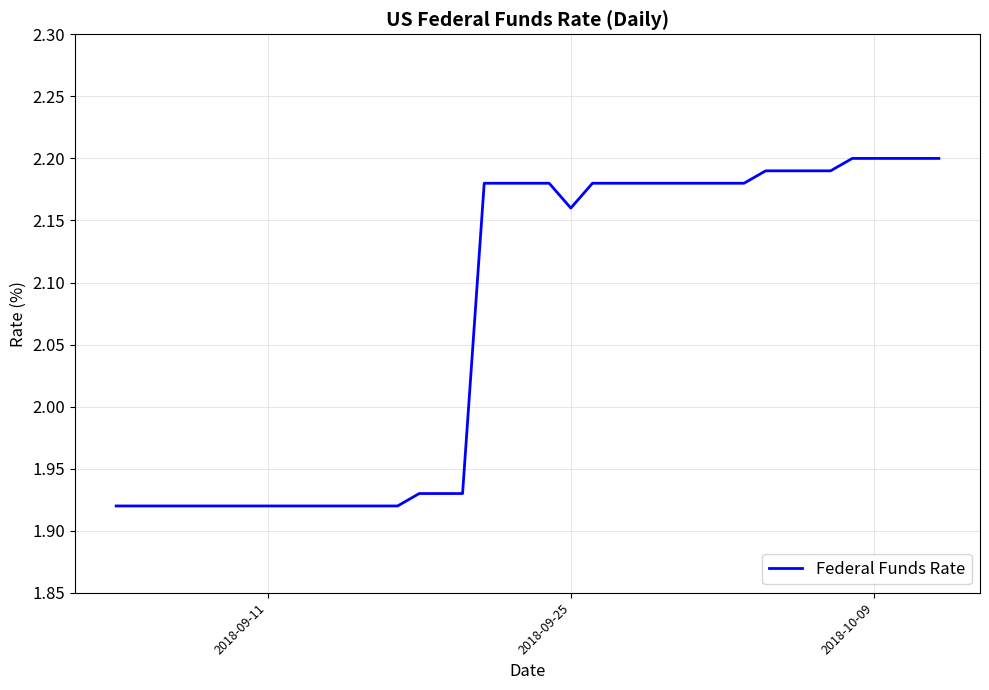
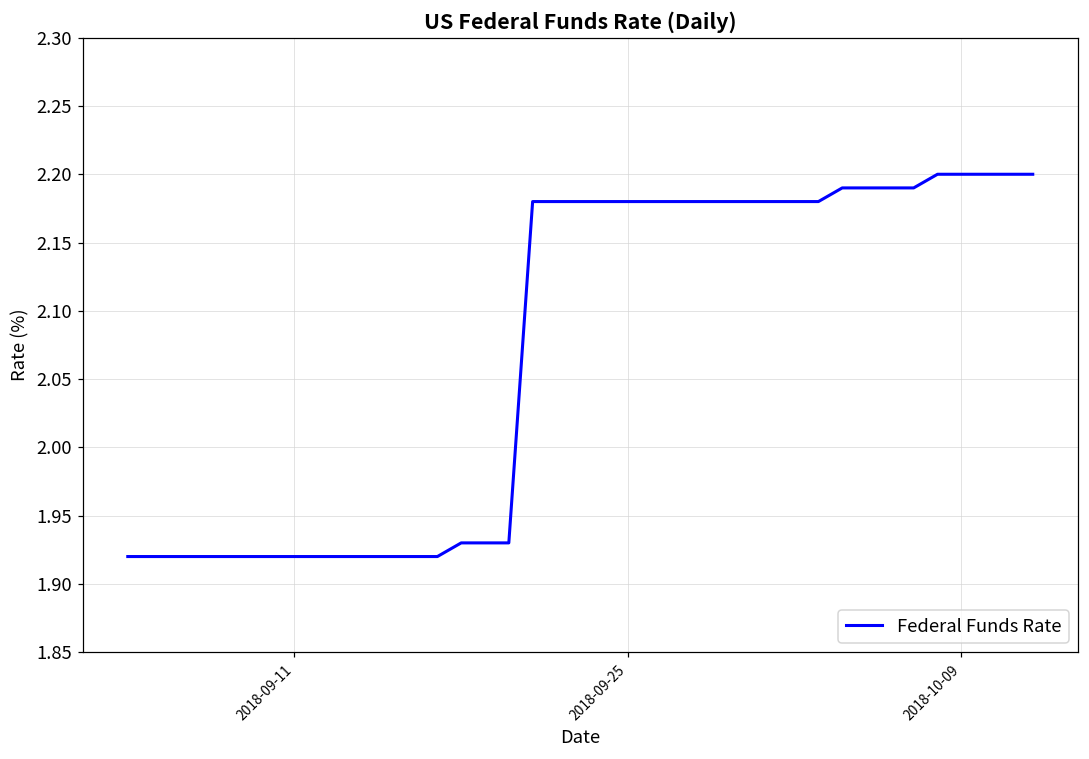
2018-09-25: 2.16 -> 2.18
